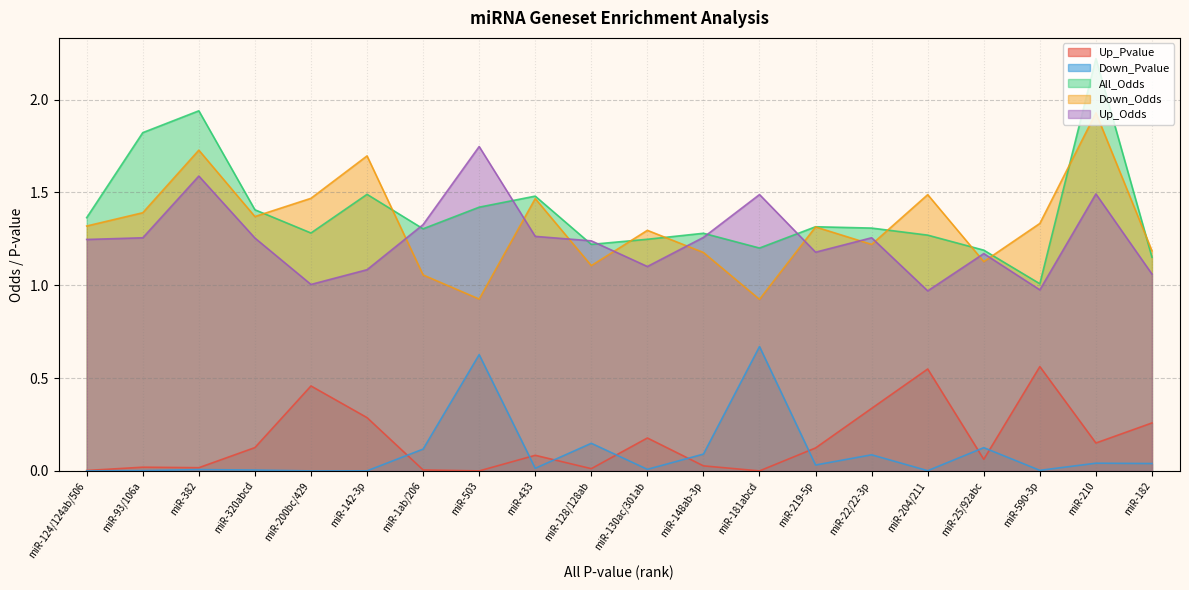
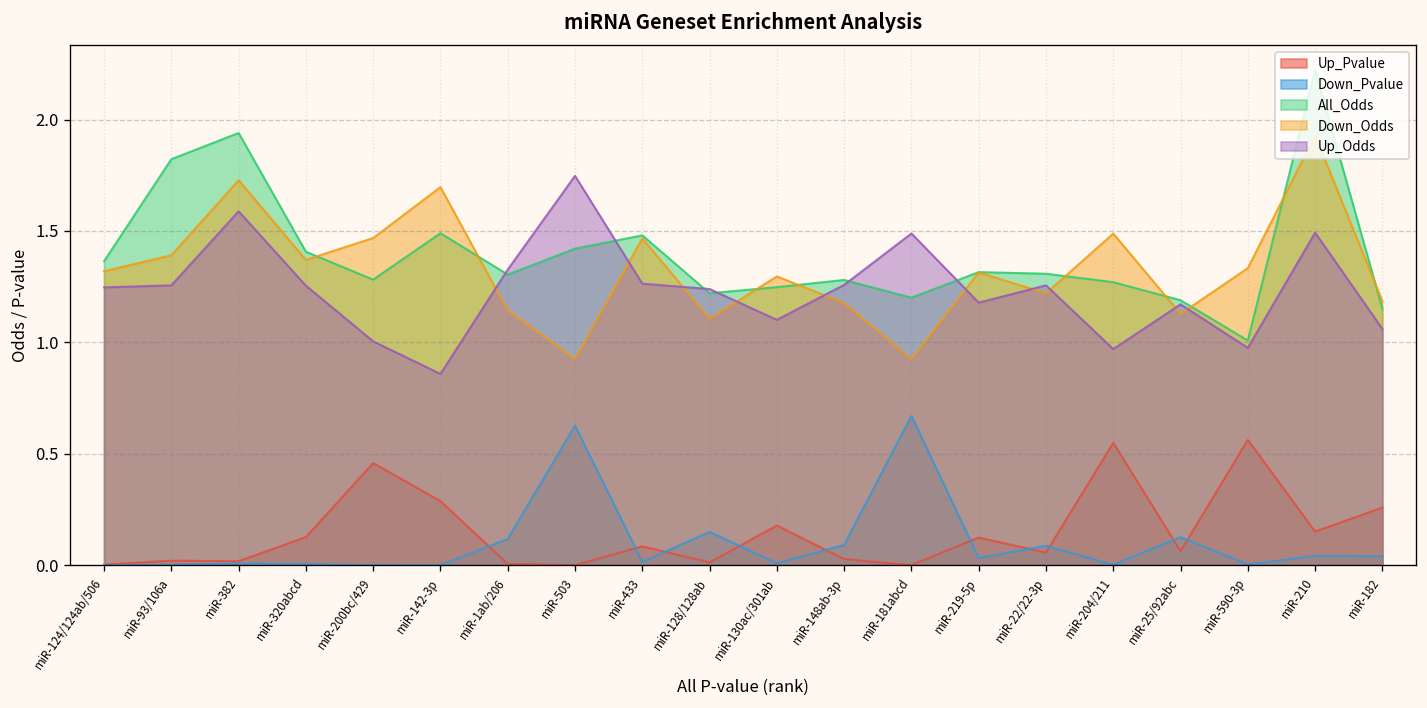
Up_Odds, miR-142-3p: 1.08 -> 0.86
Down_Odds, miR-1ab/206: 1.06 -> 1.14
Up_Pvalue, miR-22/22-3p: 0.34 -> 0.06
